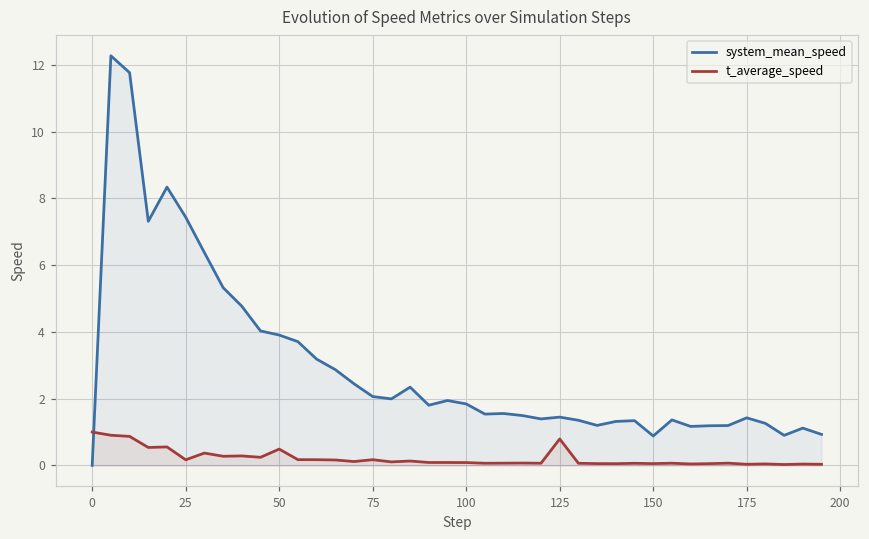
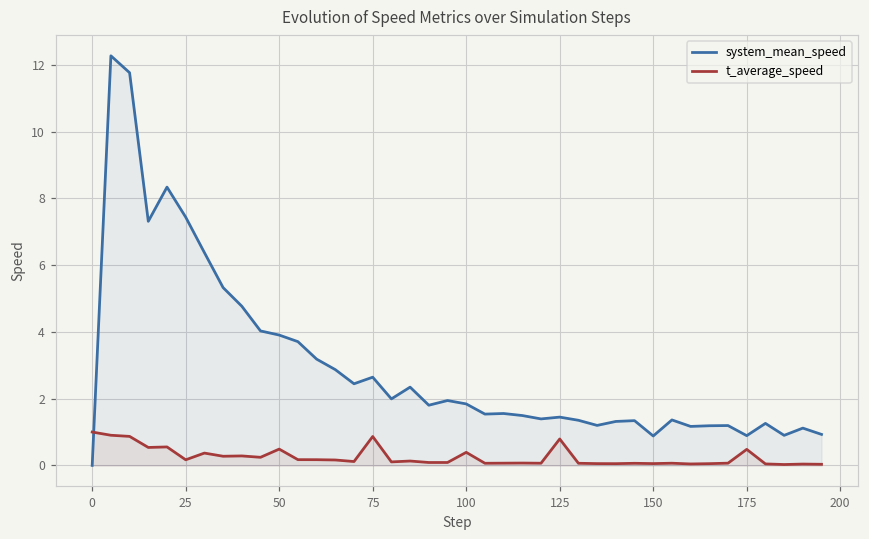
system_mean_speed, 75: 2.1 -> 2.6
t_average_speed, 75: 0.2 -> 0.9
t_average_speed, 100: 0.1 -> 0.4
system_mean_speed, 175: 1.4 -> 0.9
t_average_speed, 175: 0.0 -> 0.5
